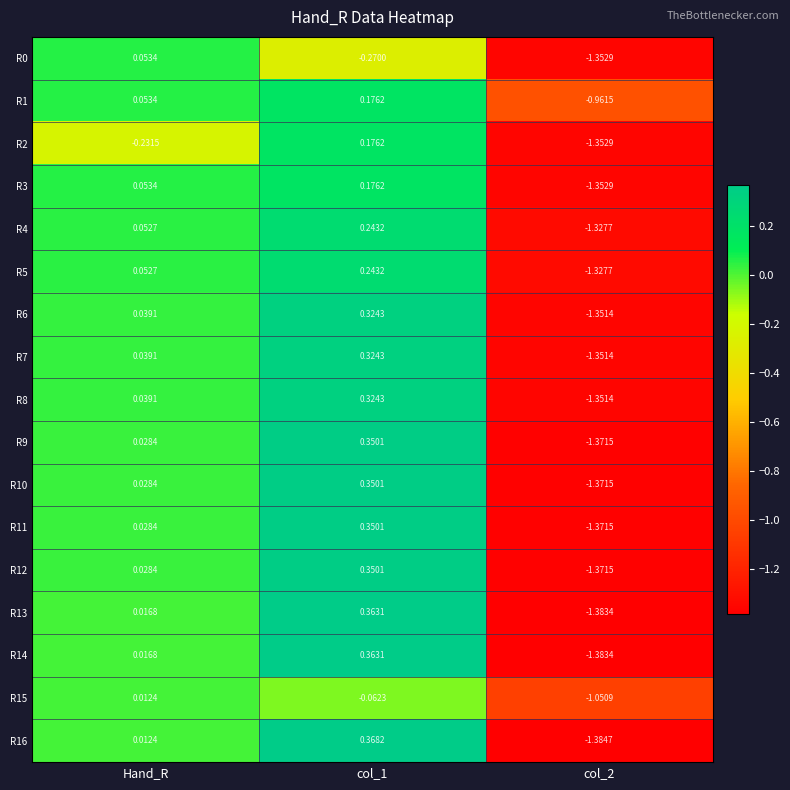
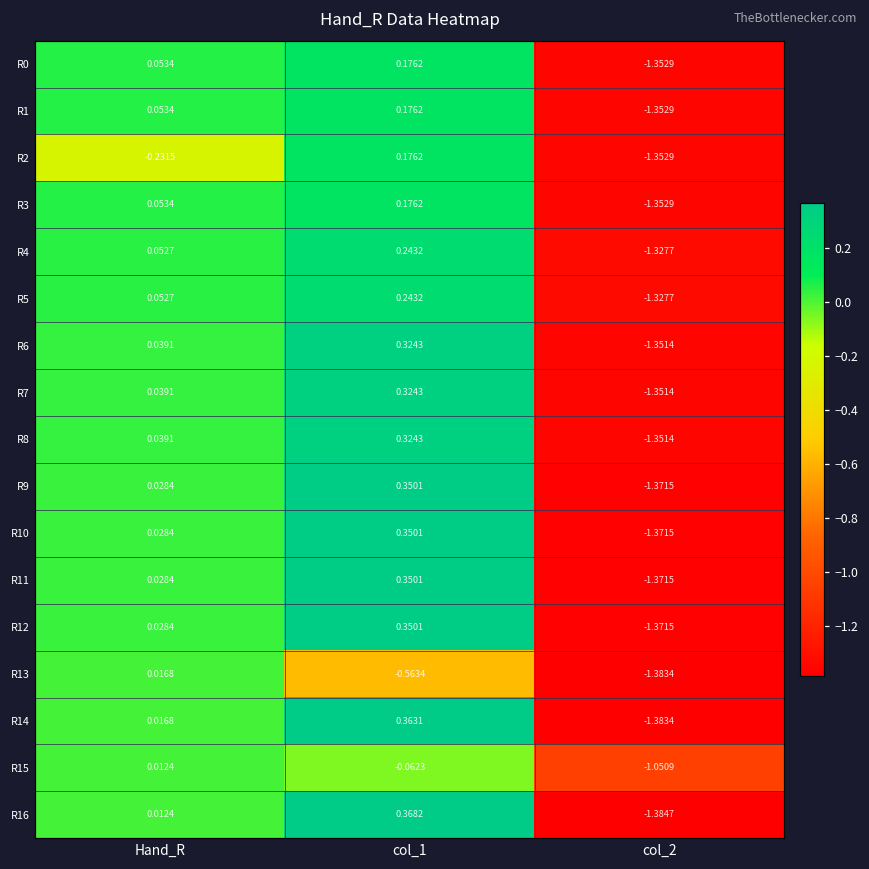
R0, col_1: -0.2700 -> 0.1762
R1, col_2: -0.9615 -> -1.3529
R13, col_1: 0.3631 -> -0.5634
